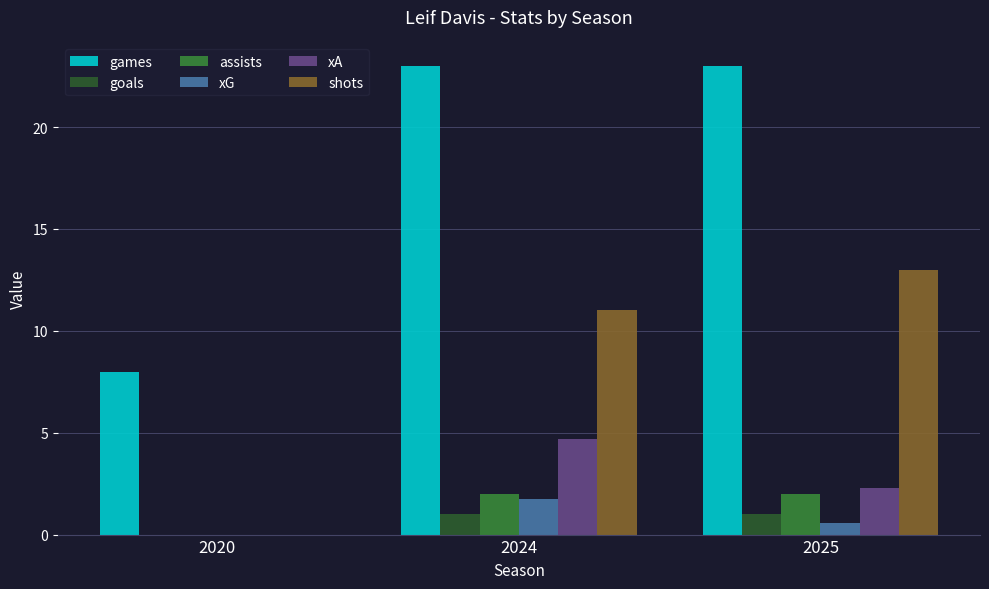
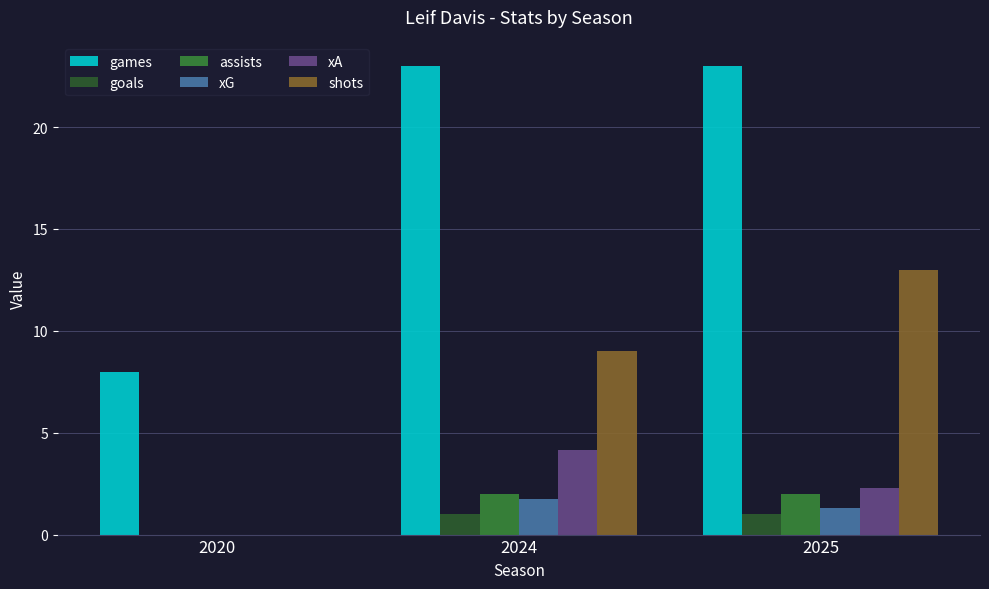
xA, 2024: 4.7 -> 4.1
shots, 2024: 11 -> 9
xG, 2025: 0.6 -> 1.3
